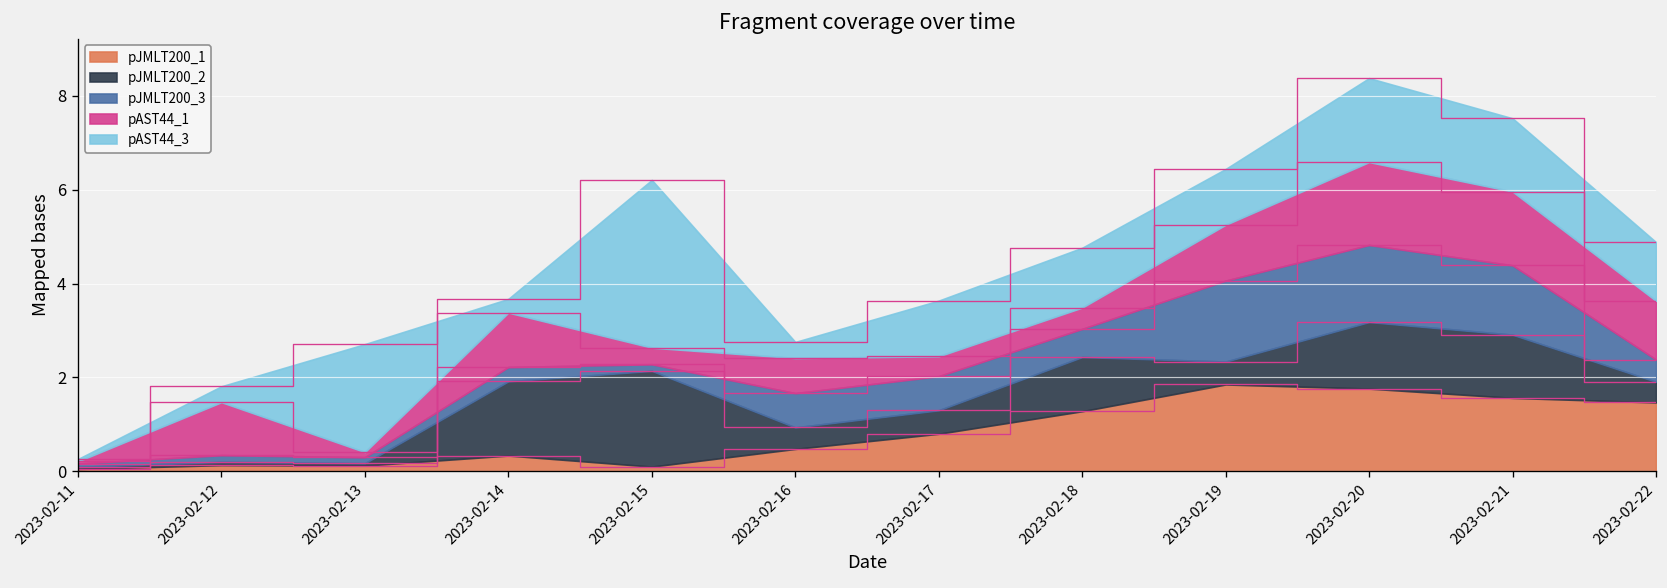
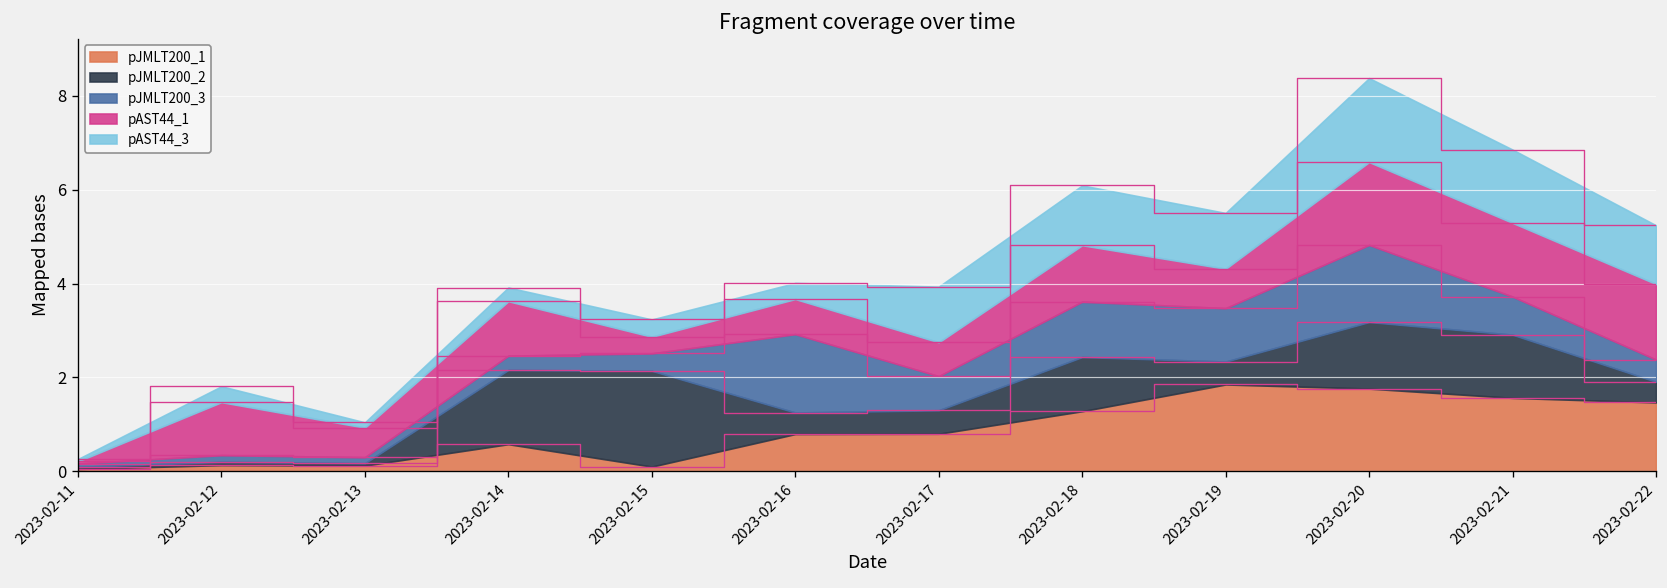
pAST44_1, 2023-02-13: 0.1 -> 0.6
pAST44_3, 2023-02-13: 2.3 -> 0.1
pJMLT200_1, 2023-02-14: 0.3 -> 0.6
pJMLT200_3, 2023-02-15: 0.1 -> 0.4
pAST44_3, 2023-02-15: 3.6 -> 0.4
pJMLT200_1, 2023-02-16: 0.5 -> 0.8
pJMLT200_3, 2023-02-16: 0.7 -> 1.7
pAST44_1, 2023-02-17: 0.4 -> 0.7
pJMLT200_3, 2023-02-18: 0.6 -> 1.2
pAST44_1, 2023-02-18: 0.5 -> 1.2
pJMLT200_3, 2023-02-19: 1.7 -> 1.1
pAST44_1, 2023-02-19: 1.2 -> 0.8
pJMLT200_3, 2023-02-21: 1.5 -> 0.8
pAST44_1, 2023-02-22: 1.3 -> 1.6
